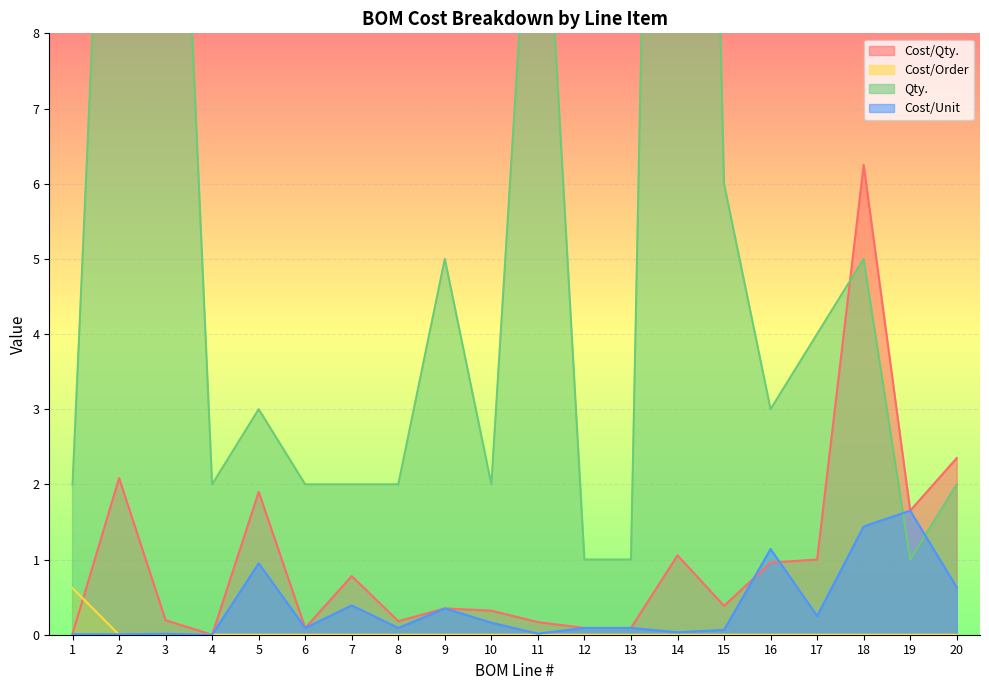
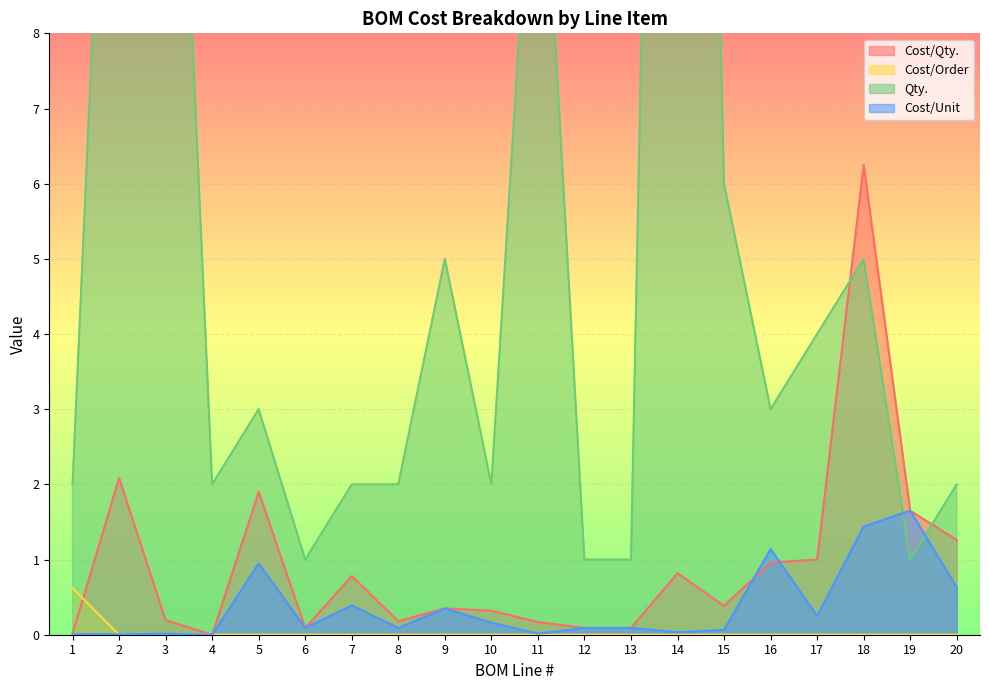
Qty., 6: 2 -> 1
Cost/Qty., 14: 1.1 -> 0.8
Cost/Qty., 20: 2.4 -> 1.3
